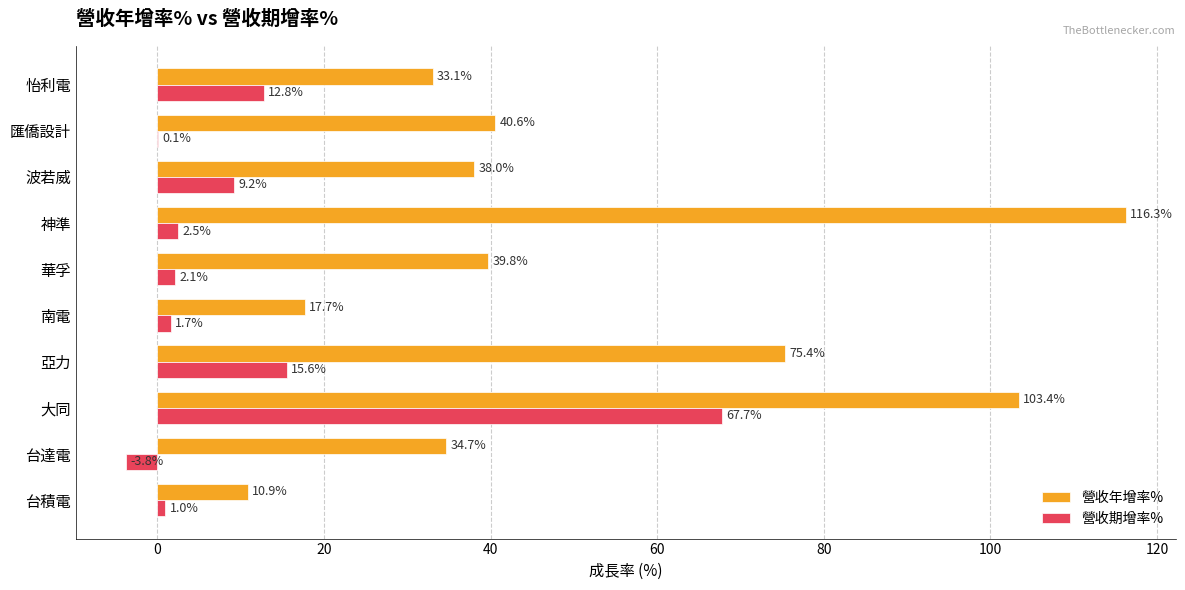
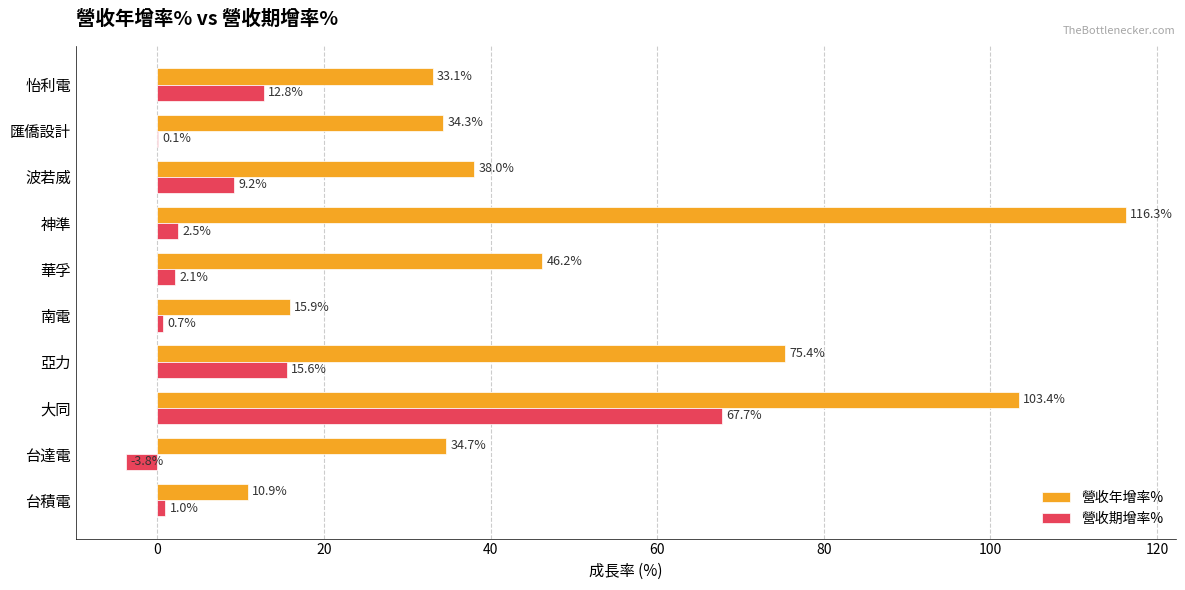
營收年增率%, 匯僑設計: 40.6% -> 34.3%
營收年增率%, 華孚: 39.8% -> 46.2%
營收年增率%, 南電: 17.7% -> 15.9%
營收期增率%, 南電: 1.7% -> 0.7%
